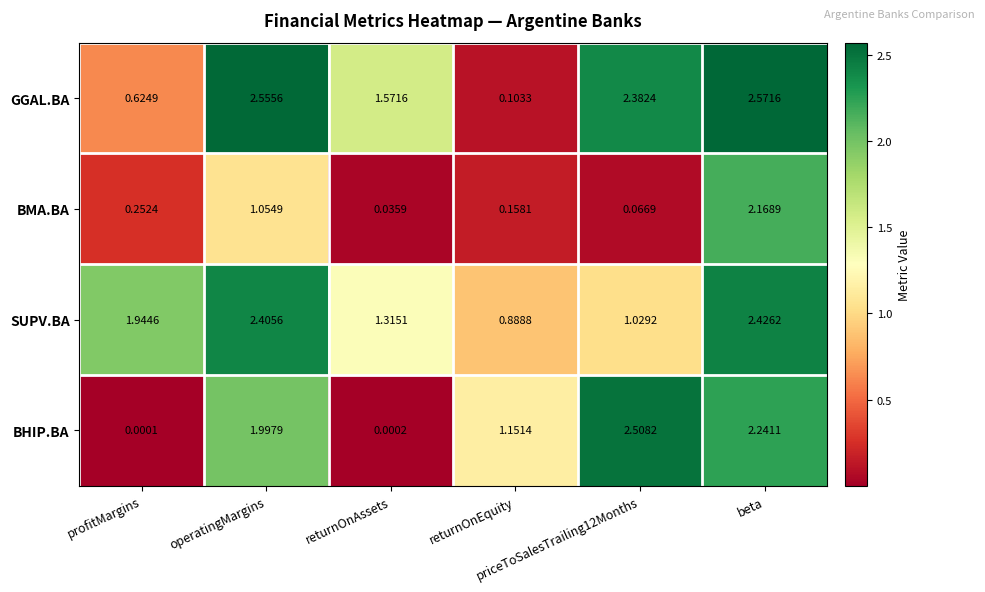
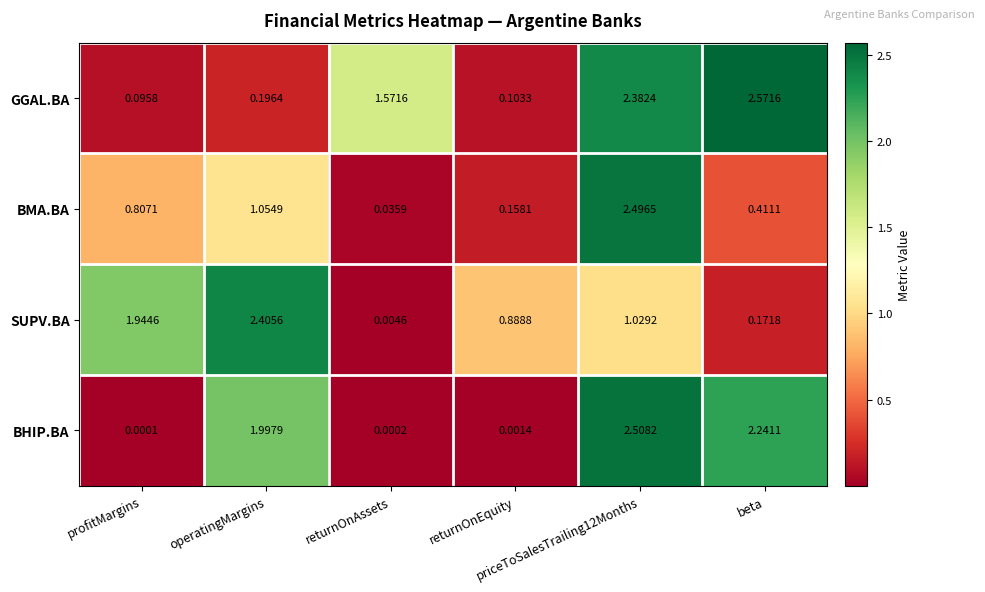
GGAL.BA, profitMargins: 0.6249 -> 0.0958
GGAL.BA, operatingMargins: 2.5556 -> 0.1964
BMA.BA, profitMargins: 0.2524 -> 0.8071
BMA.BA, priceToSalesTrailing12Months: 0.0669 -> 2.4965
BMA.BA, beta: 2.1689 -> 0.4111
SUPV.BA, returnOnAssets: 1.3151 -> 0.0046
SUPV.BA, beta: 2.4262 -> 0.1718
BHIP.BA, returnOnEquity: 1.1514 -> 0.0014
